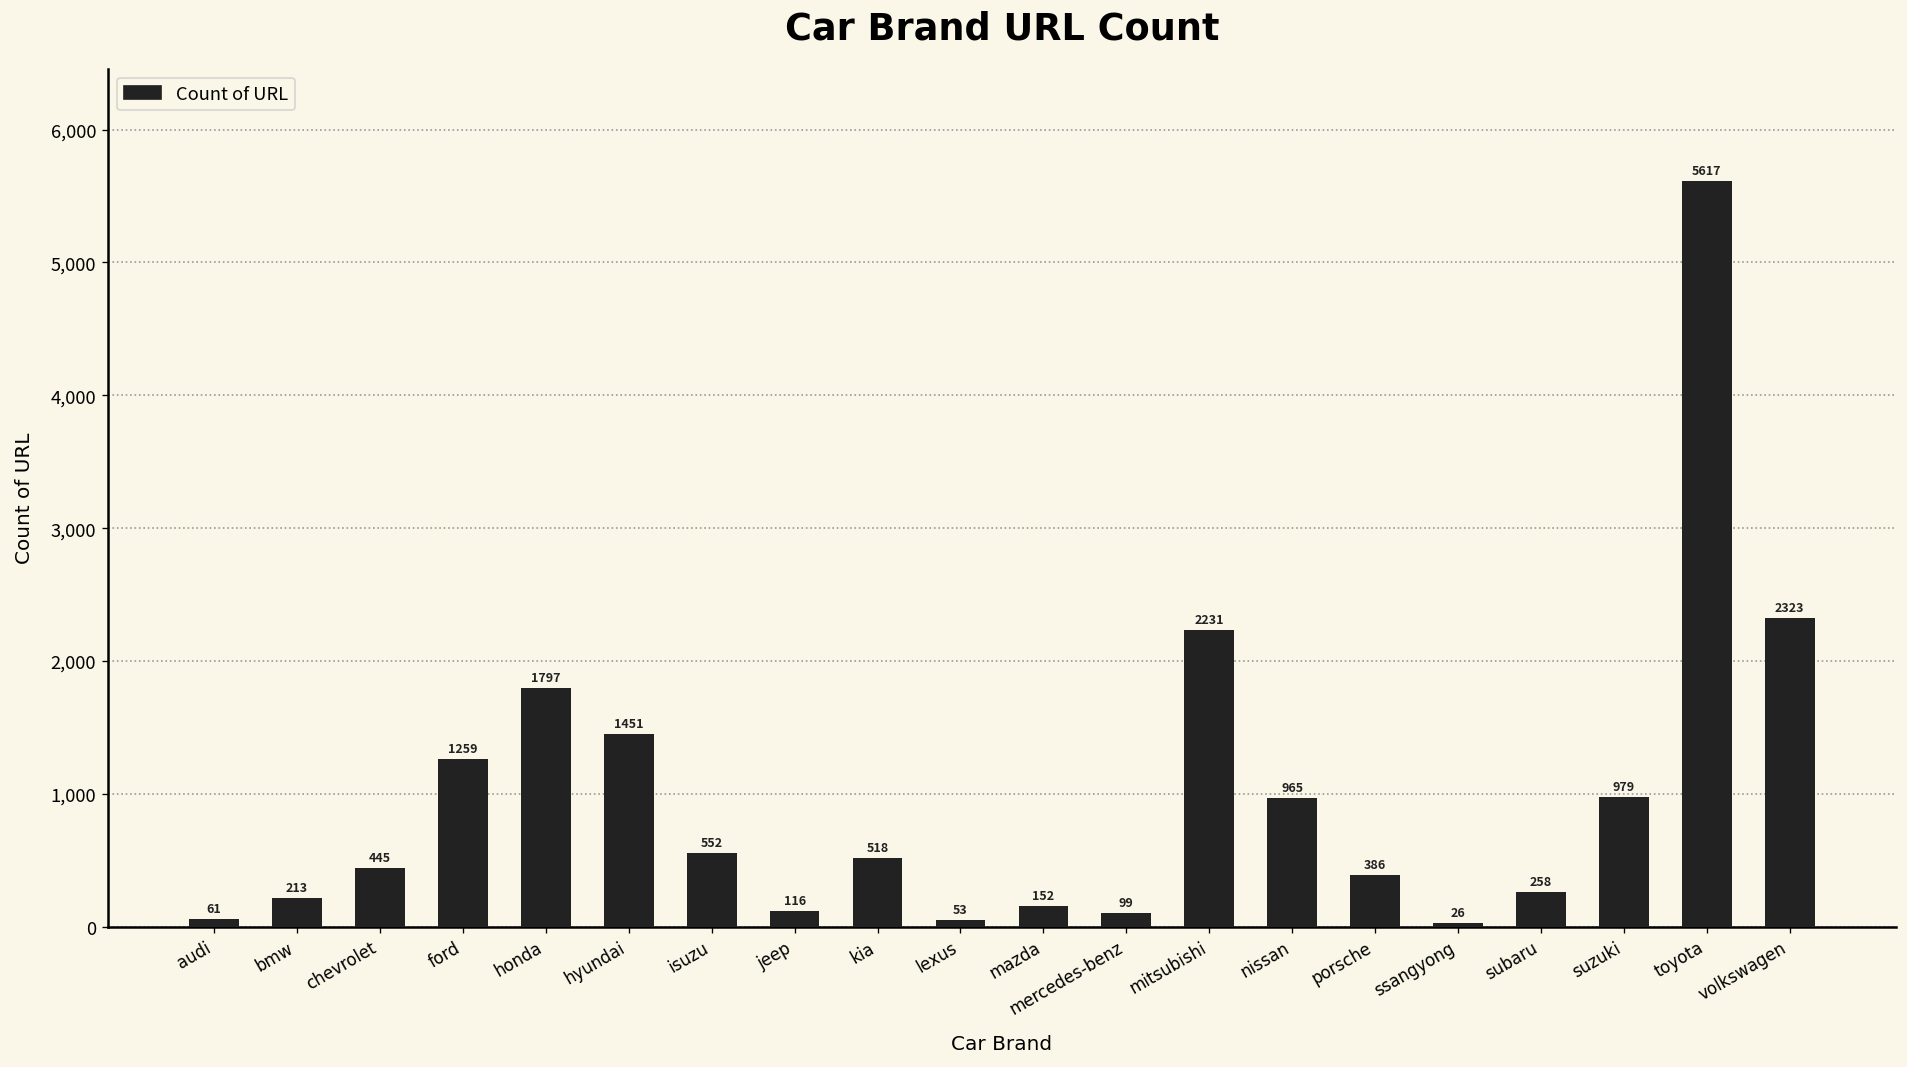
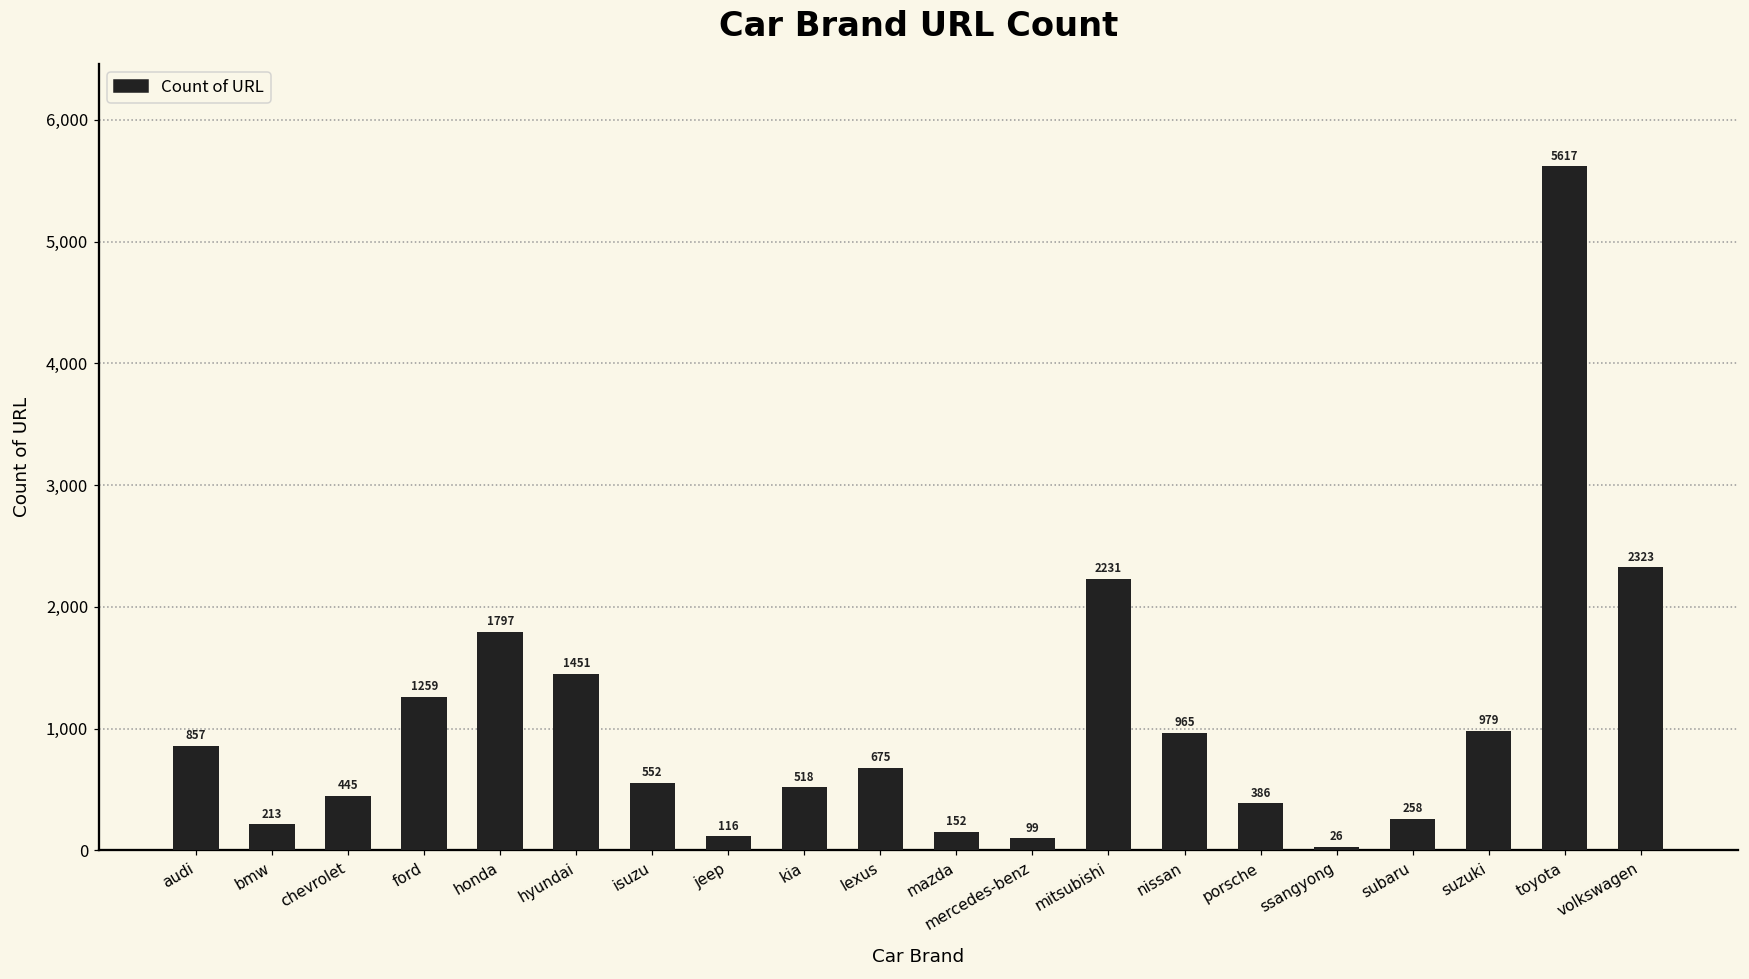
audi: 61 -> 857
lexus: 53 -> 675
